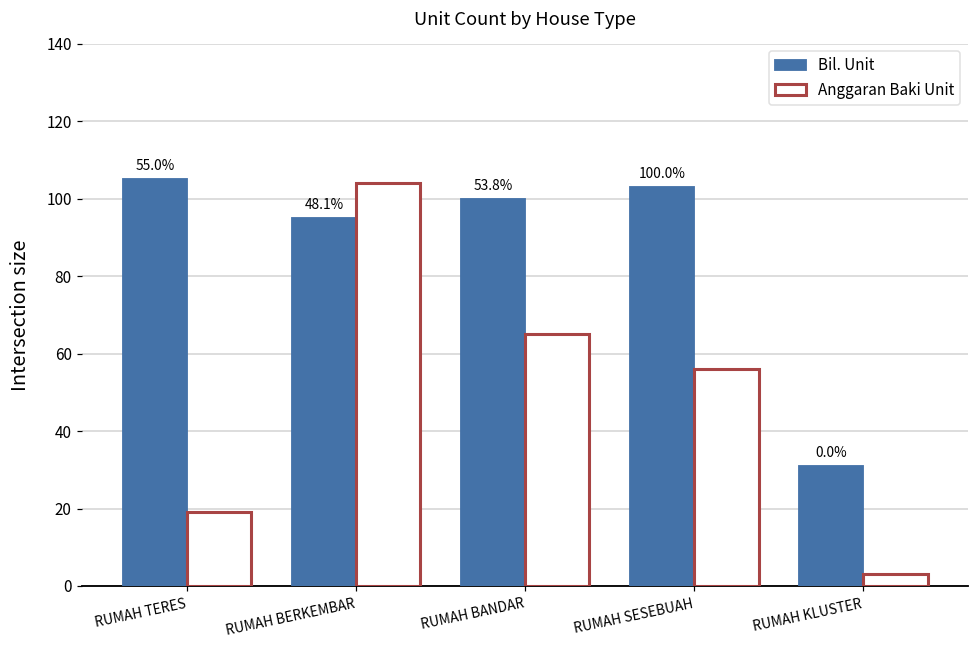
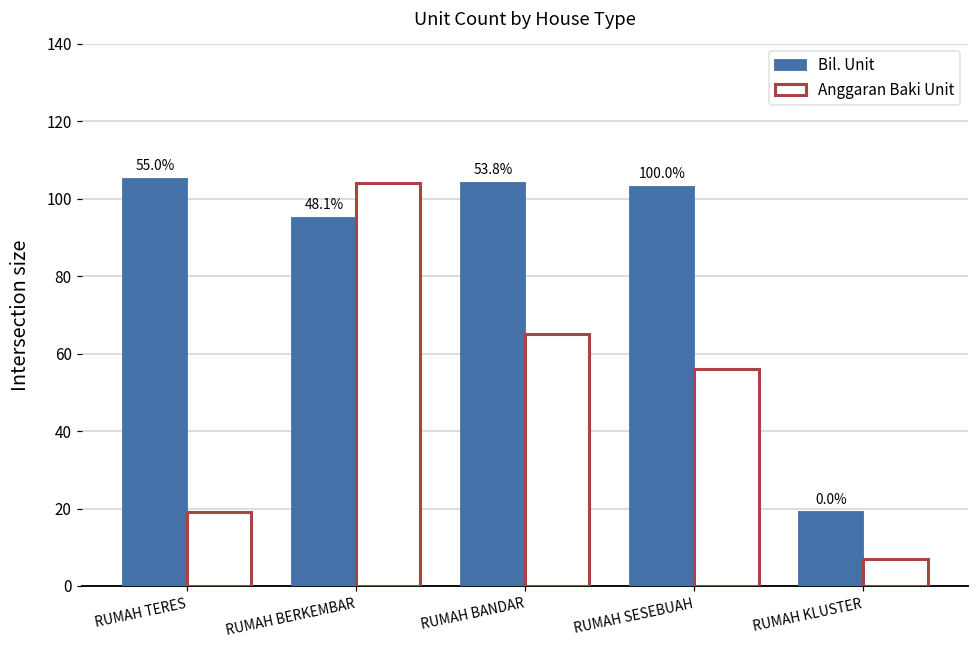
Bil. Unit, RUMAH BANDAR: 100 -> 104
Bil. Unit, RUMAH KLUSTER: 31 -> 19
Anggaran Baki Unit, RUMAH KLUSTER: 3 -> 7
